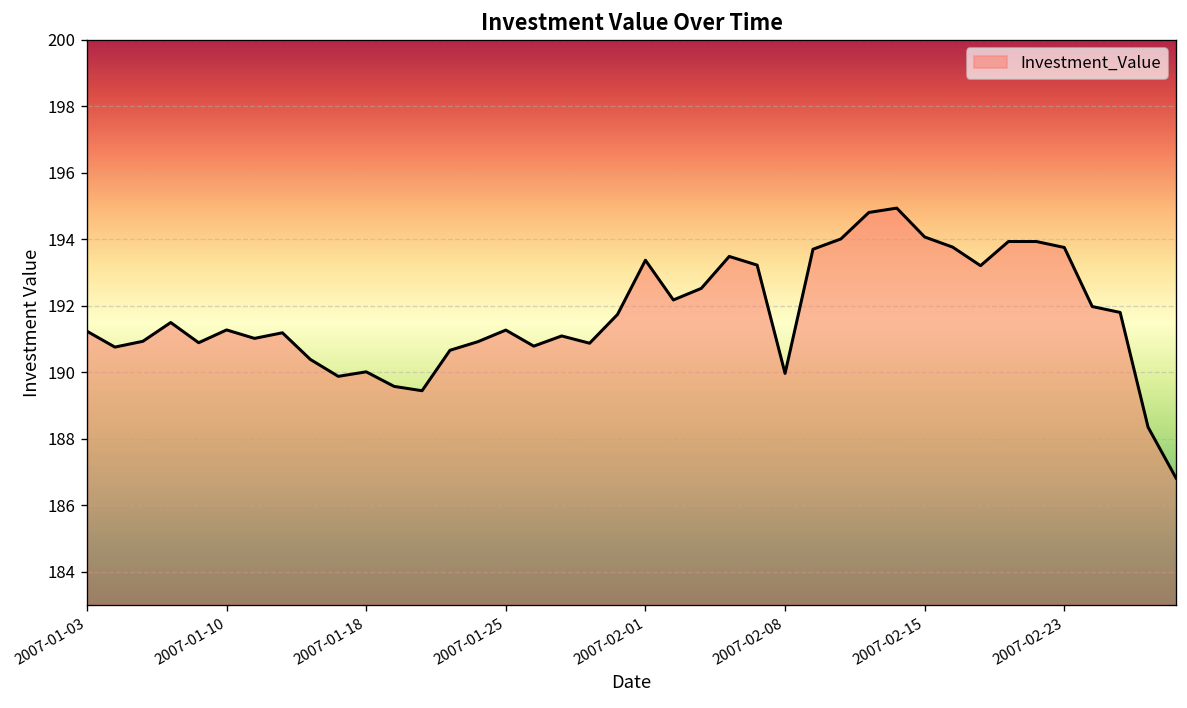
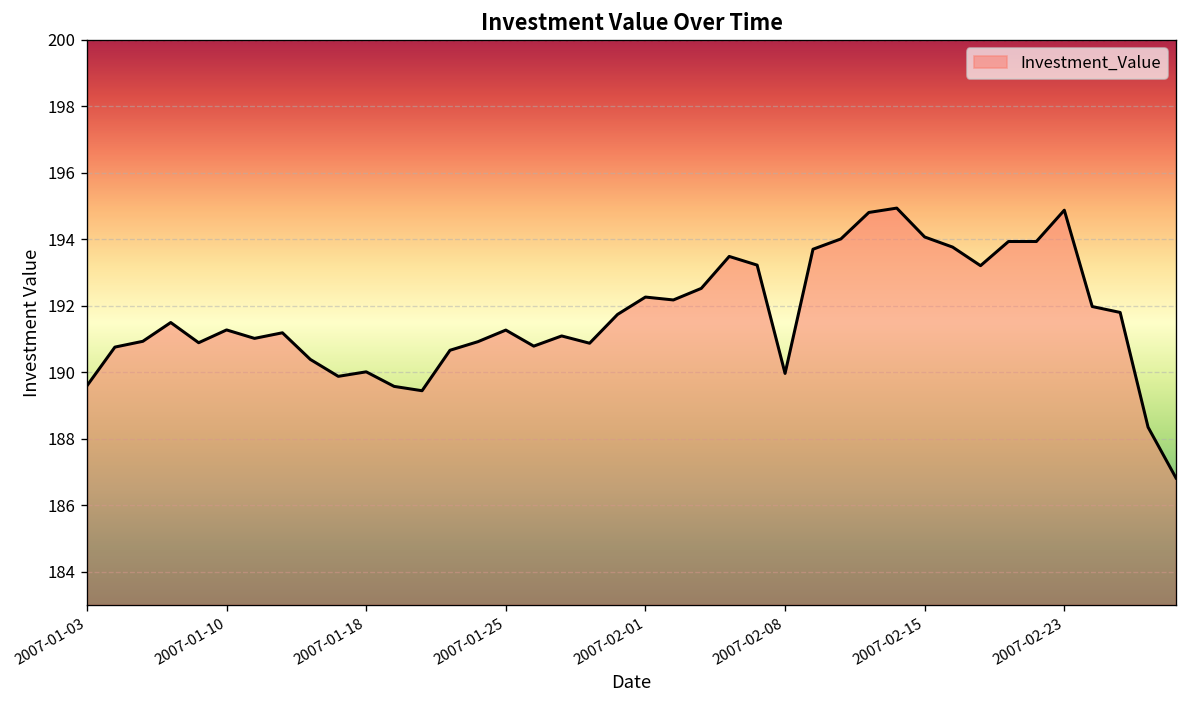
2007-01-03: 191.2 -> 189.6
2007-02-01: 193.4 -> 192.3
2007-02-23: 193.8 -> 194.9
